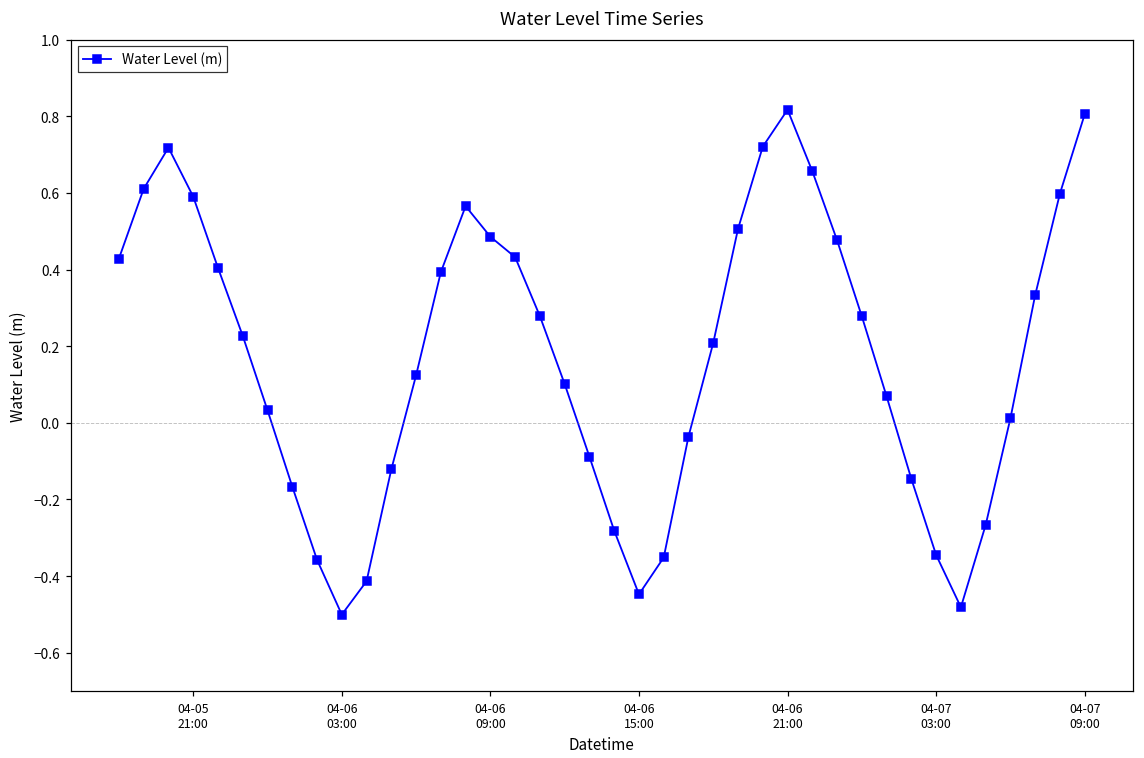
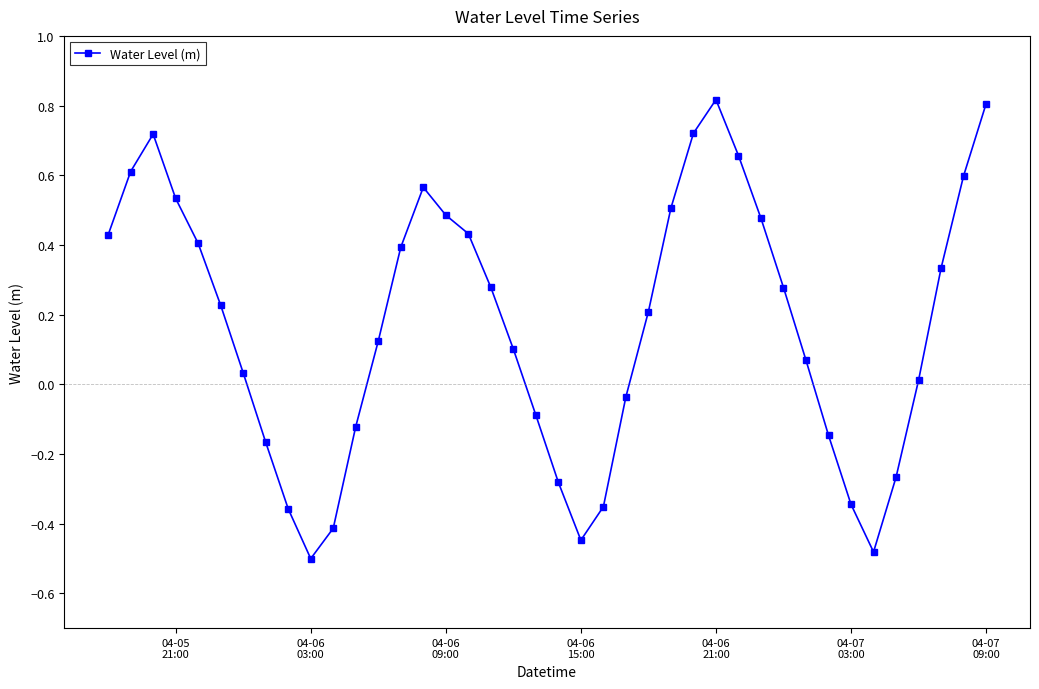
04-05 21:00: 0.59 -> 0.53
